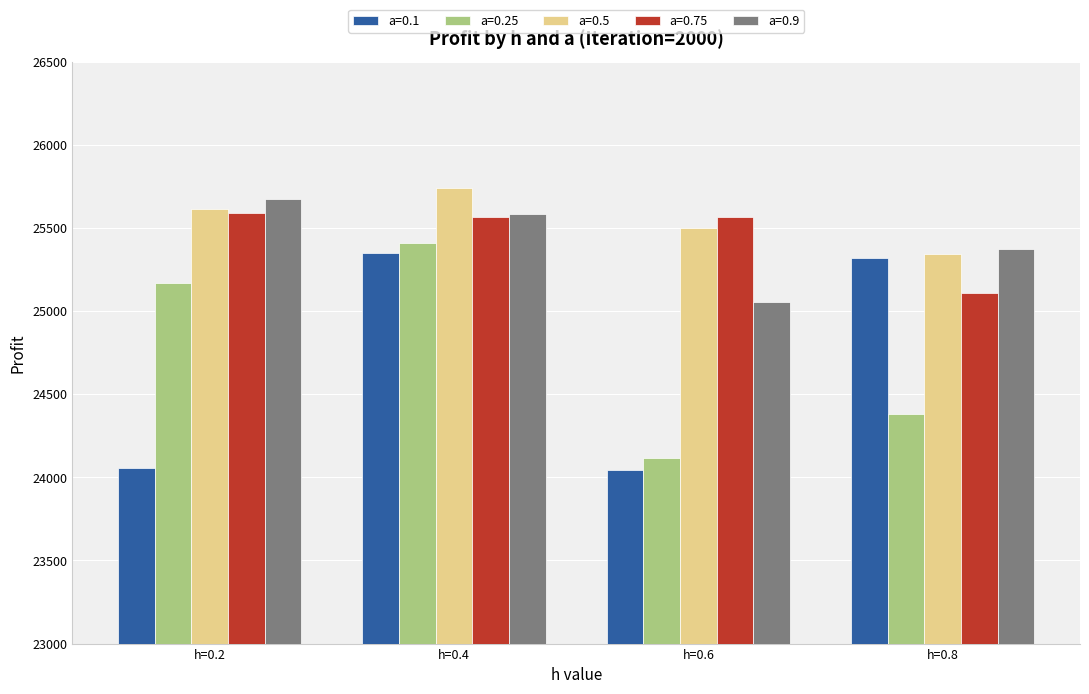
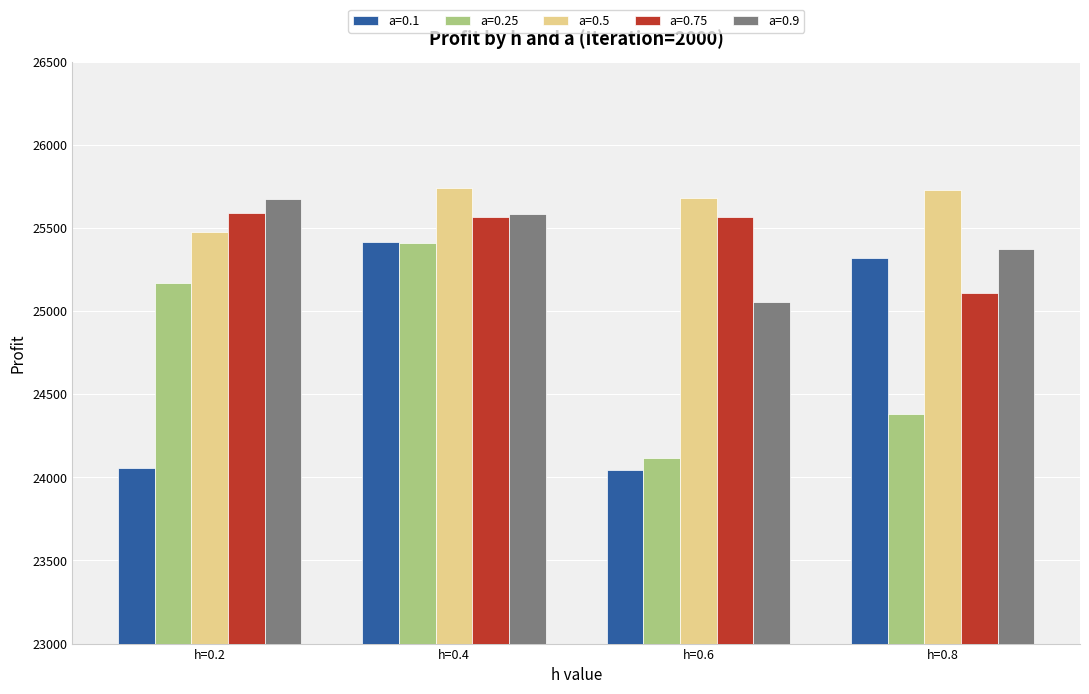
a=0.5, h=0.2: 25610 -> 25480
a=0.1, h=0.4: 25350 -> 25420
a=0.5, h=0.6: 25500 -> 25680
a=0.5, h=0.8: 25340 -> 25730
